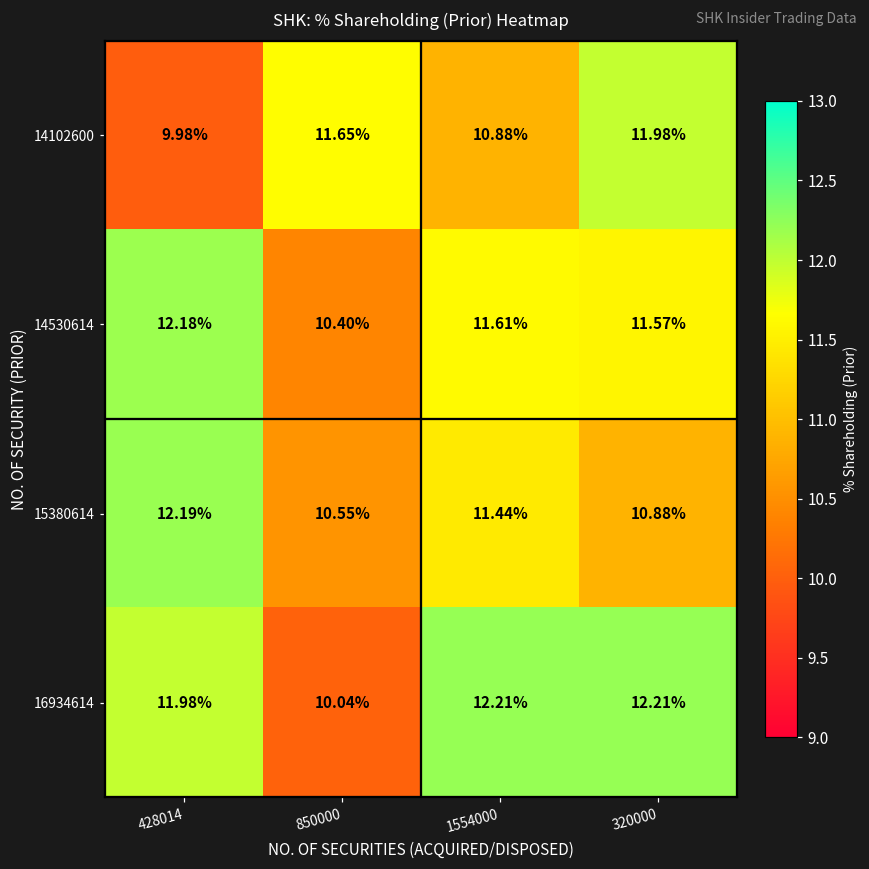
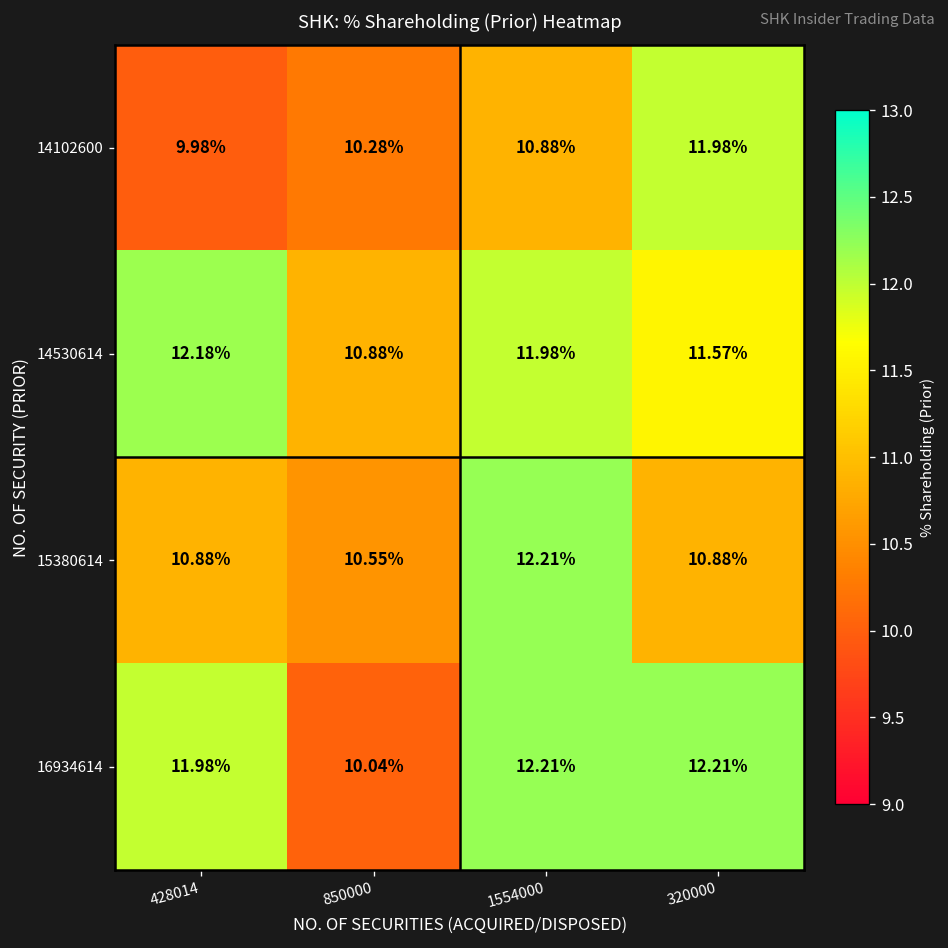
14102600, 850000: 11.65% -> 10.28%
14530614, 850000: 10.40% -> 10.88%
14530614, 1554000: 11.61% -> 11.98%
15380614, 428014: 12.19% -> 10.88%
15380614, 1554000: 11.44% -> 12.21%
